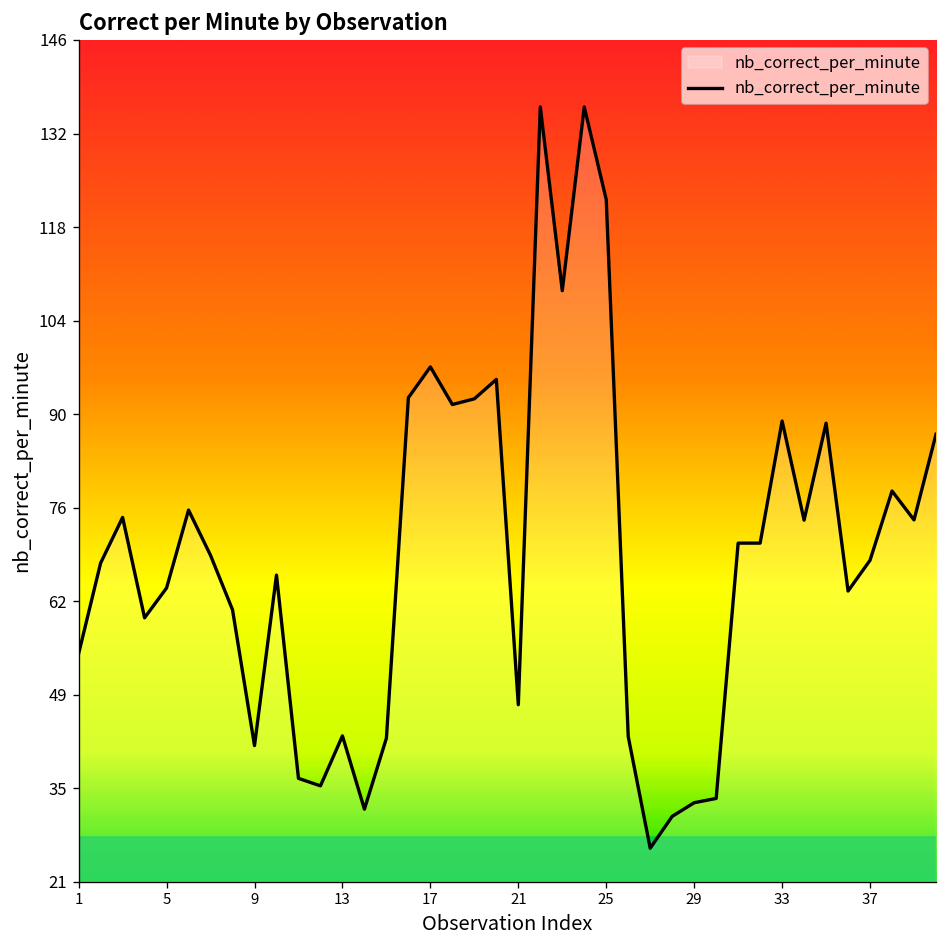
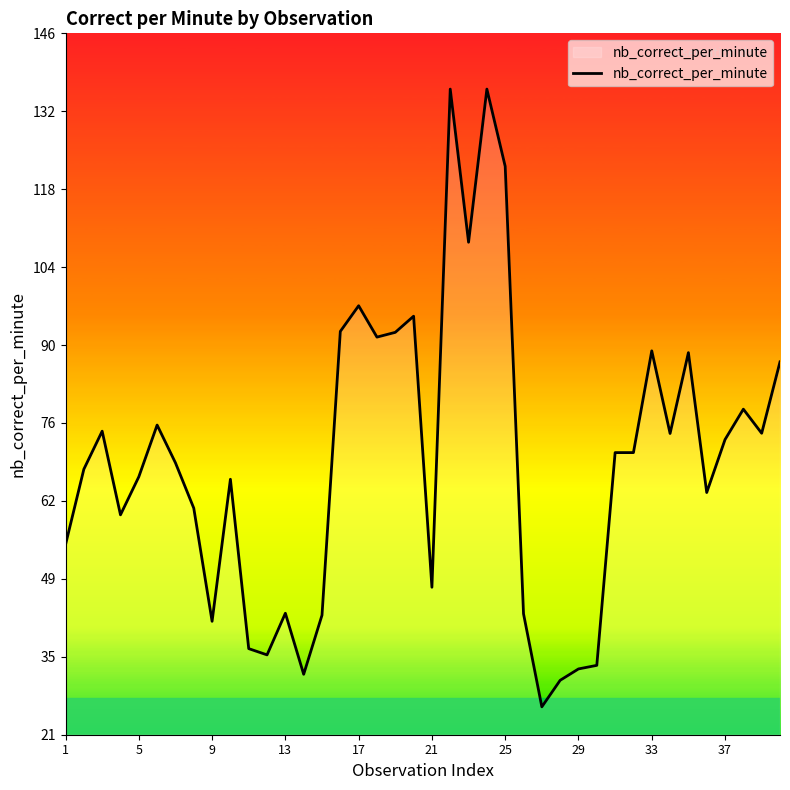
5: 64 -> 67
37: 69 -> 74
